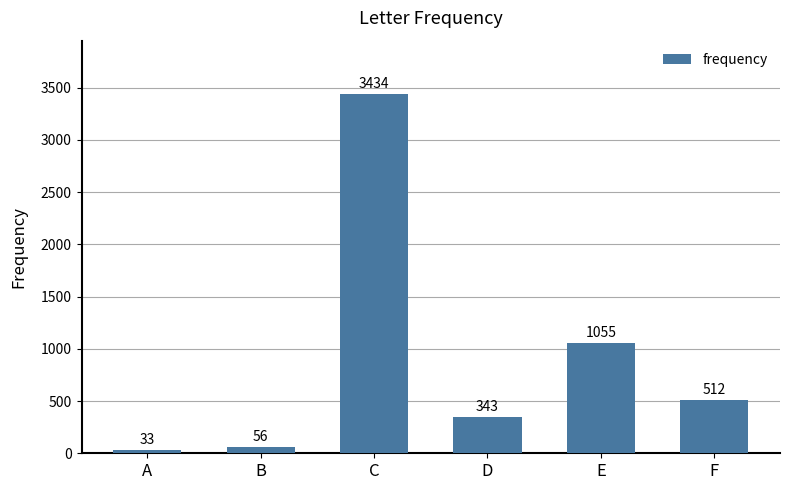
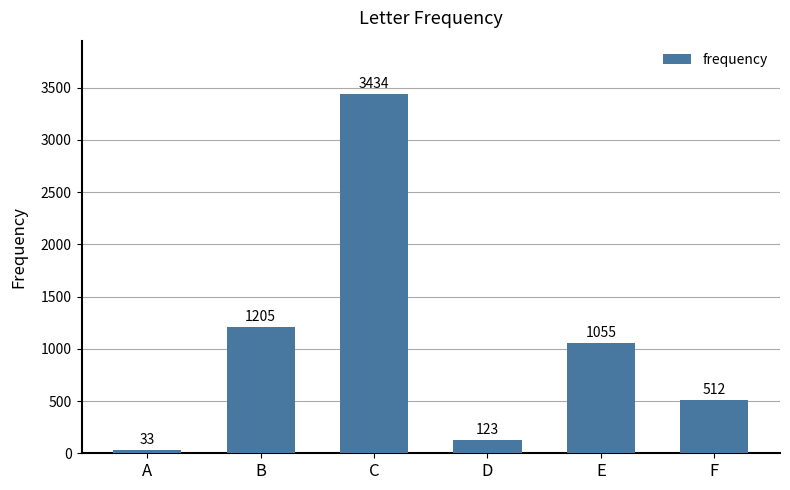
B: 56 -> 1205
D: 343 -> 123
